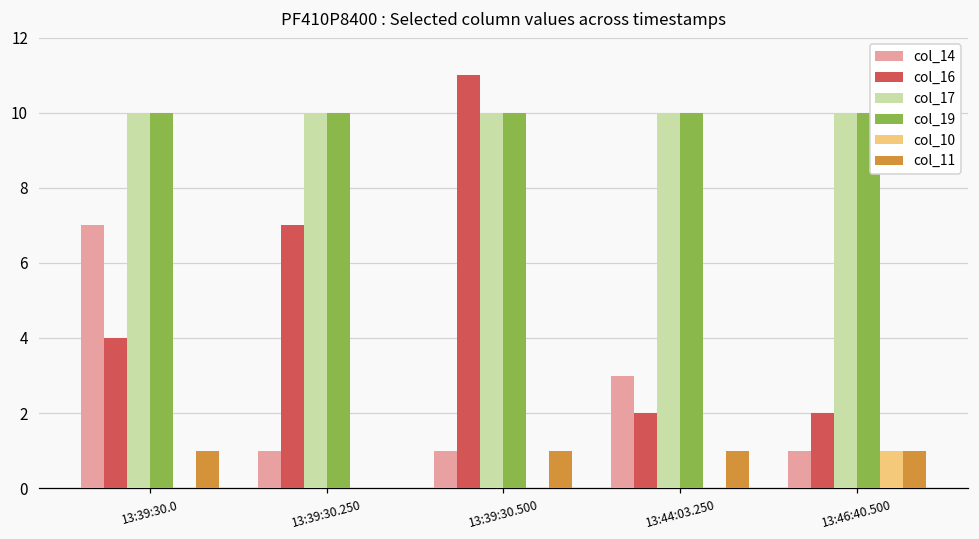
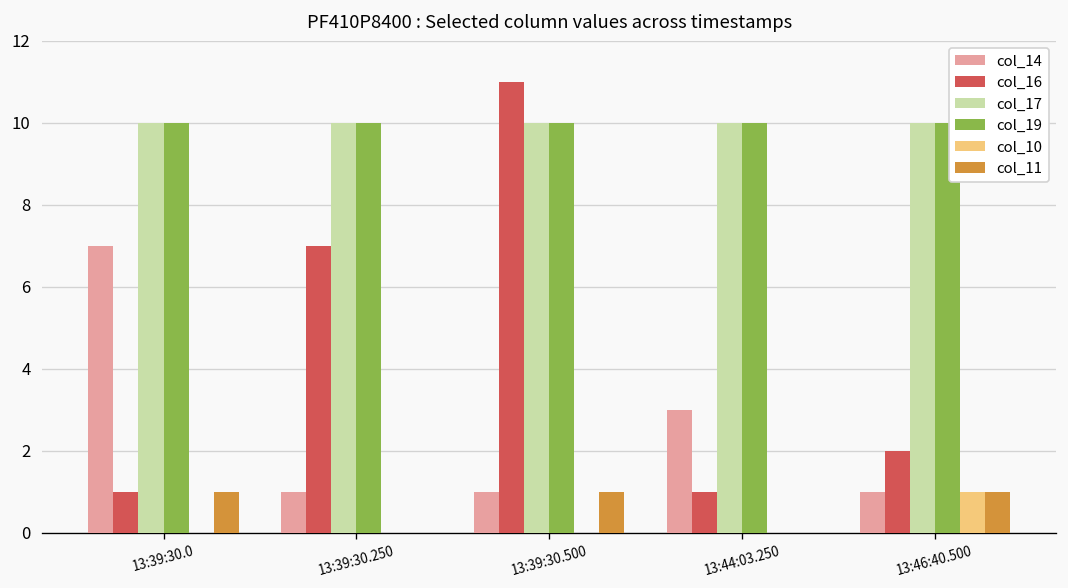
col_16, 13:39:30.0: 4 -> 1
col_16, 13:44:03.250: 2 -> 1
col_11, 13:44:03.250: 1 -> 0
